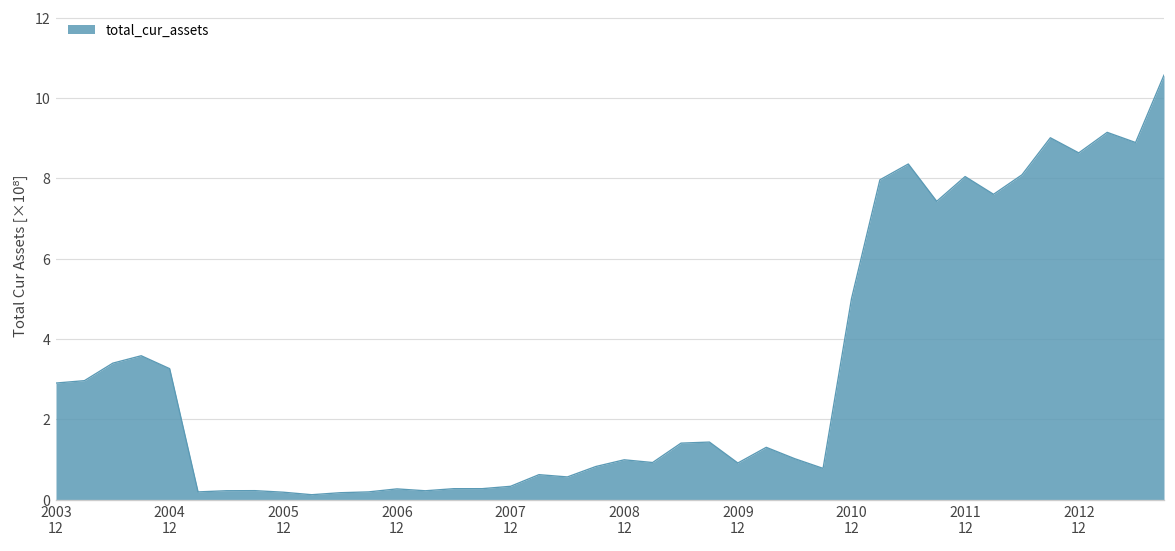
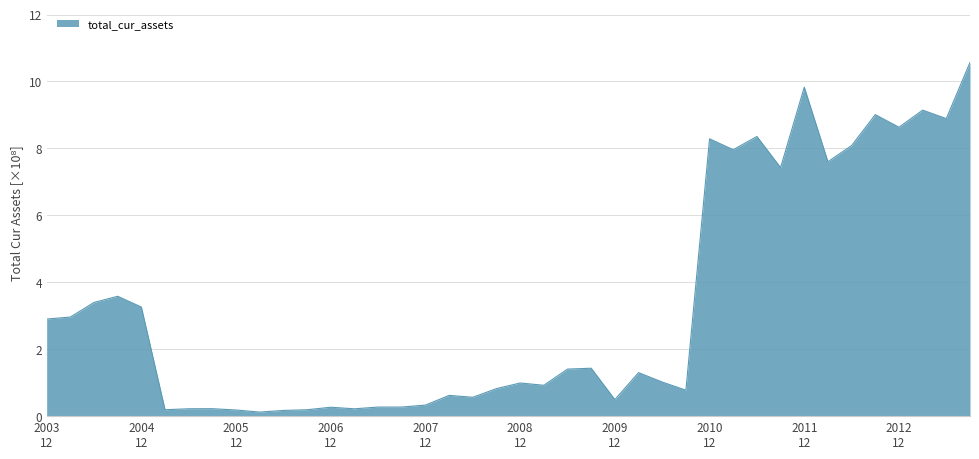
2009 12: 0.9 -> 0.5
2010 12: 5.0 -> 8.3
2011 12: 8.0 -> 9.8
